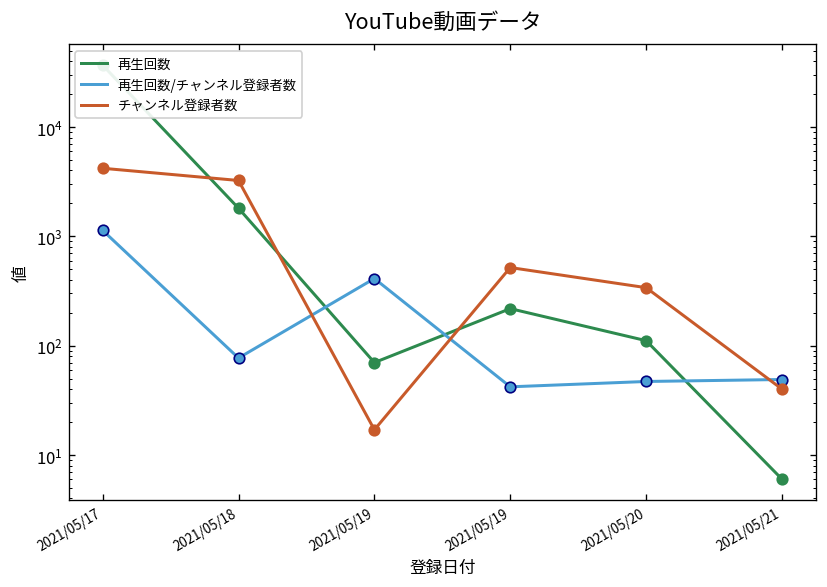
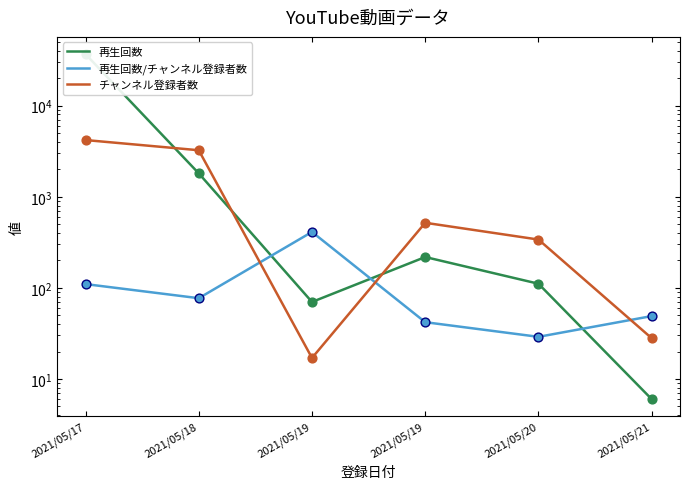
再生回数/チャンネル登録者数, 2021/05/17: 1100 -> 110
再生回数/チャンネル登録者数, 2021/05/20: 50 -> 29
チャンネル登録者数, 2021/05/21: 40 -> 28
